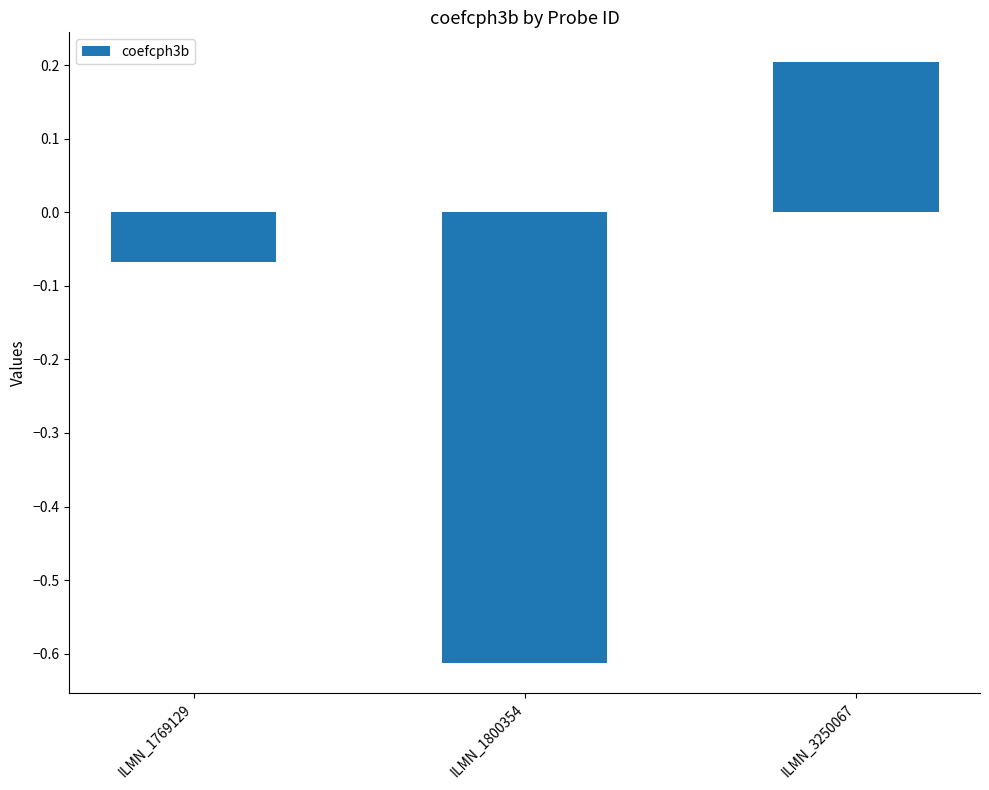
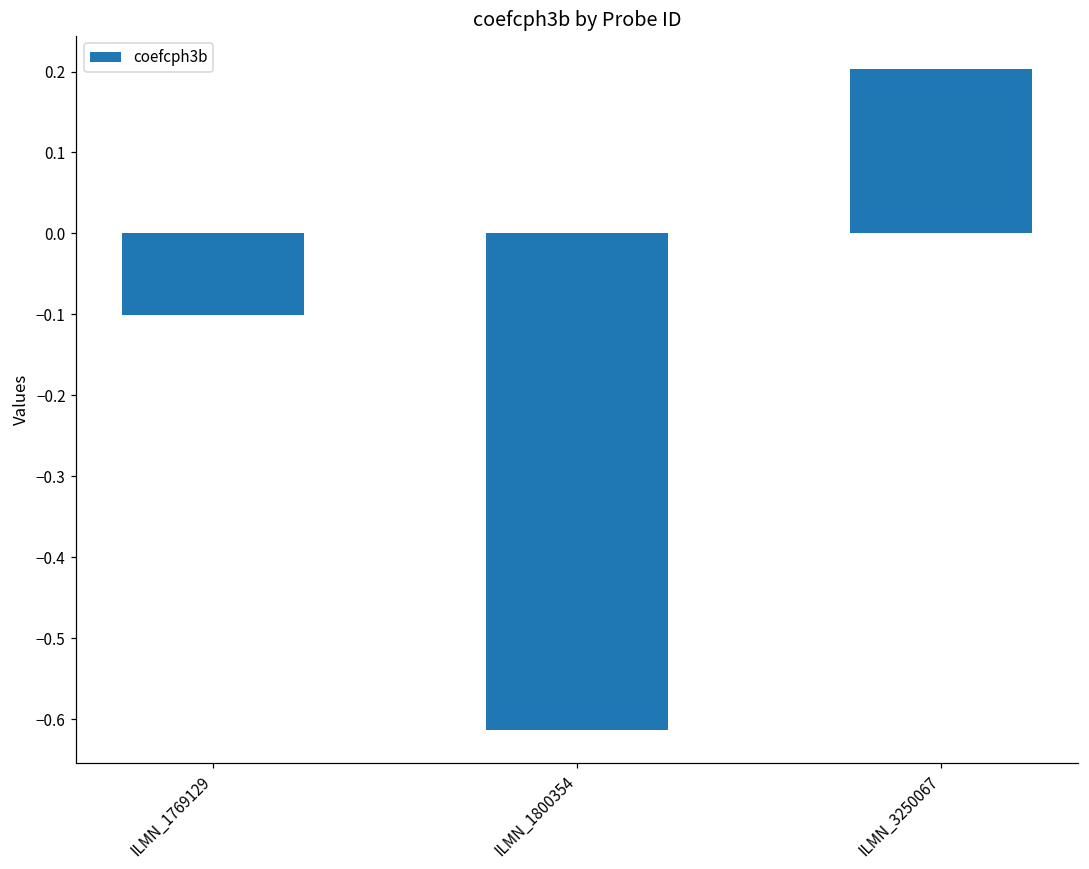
ILMN_1769129: -0.07 -> -0.10
